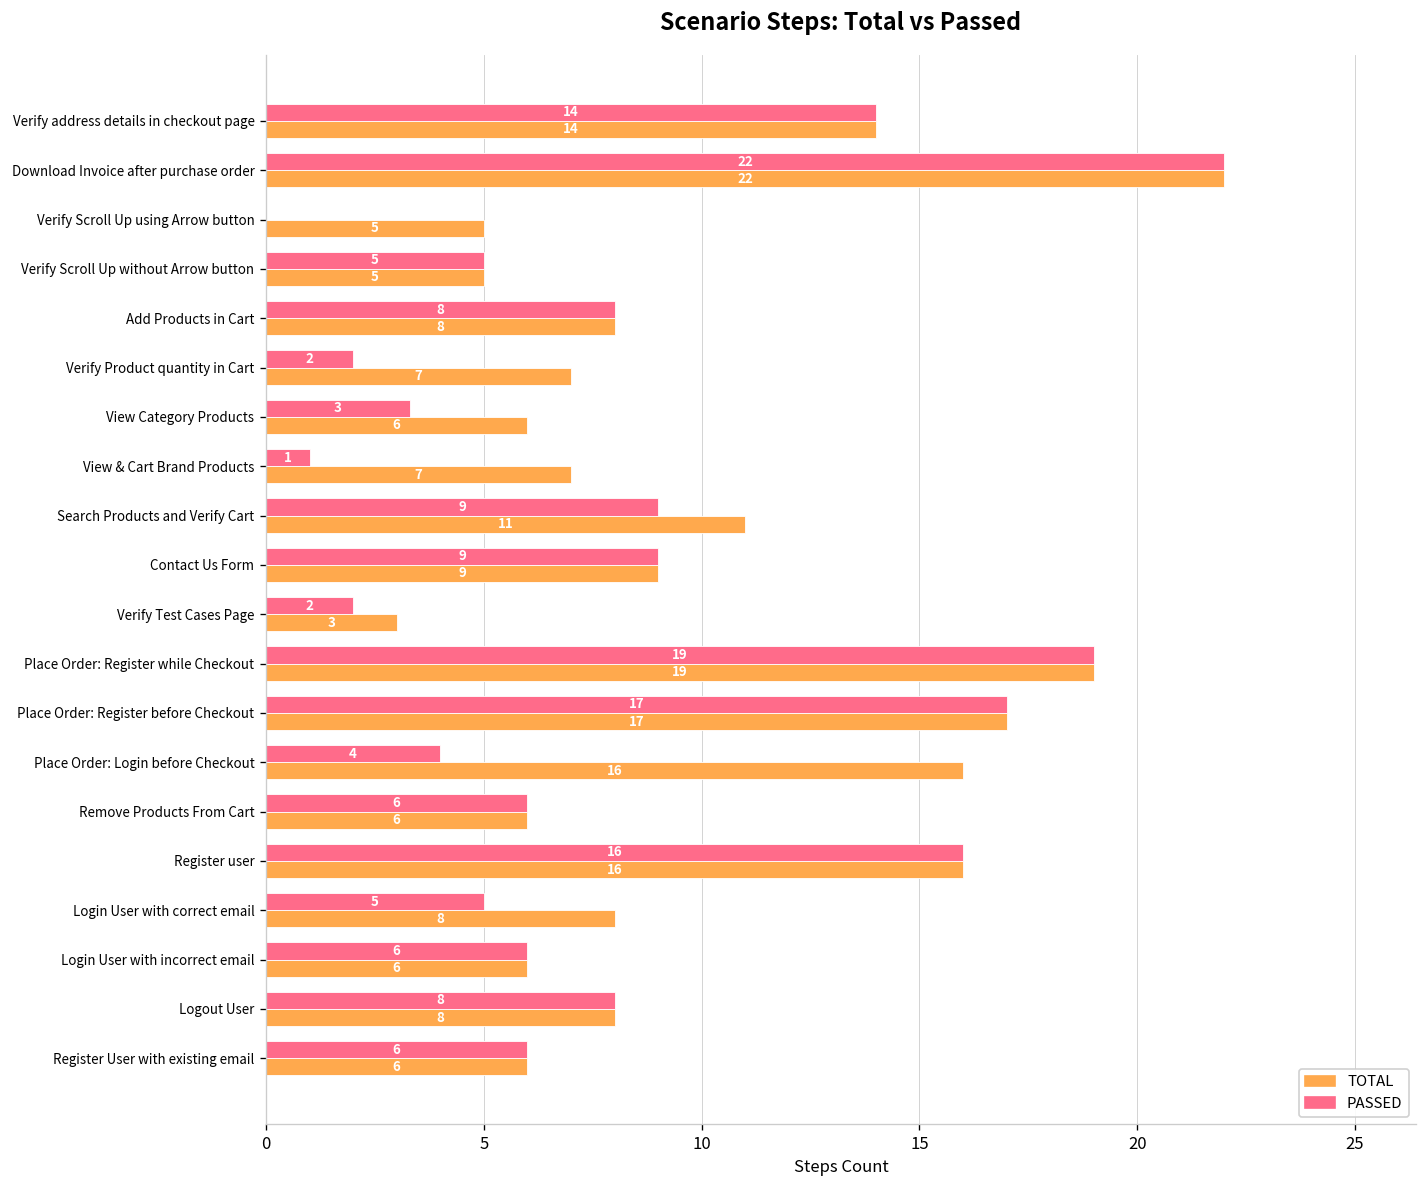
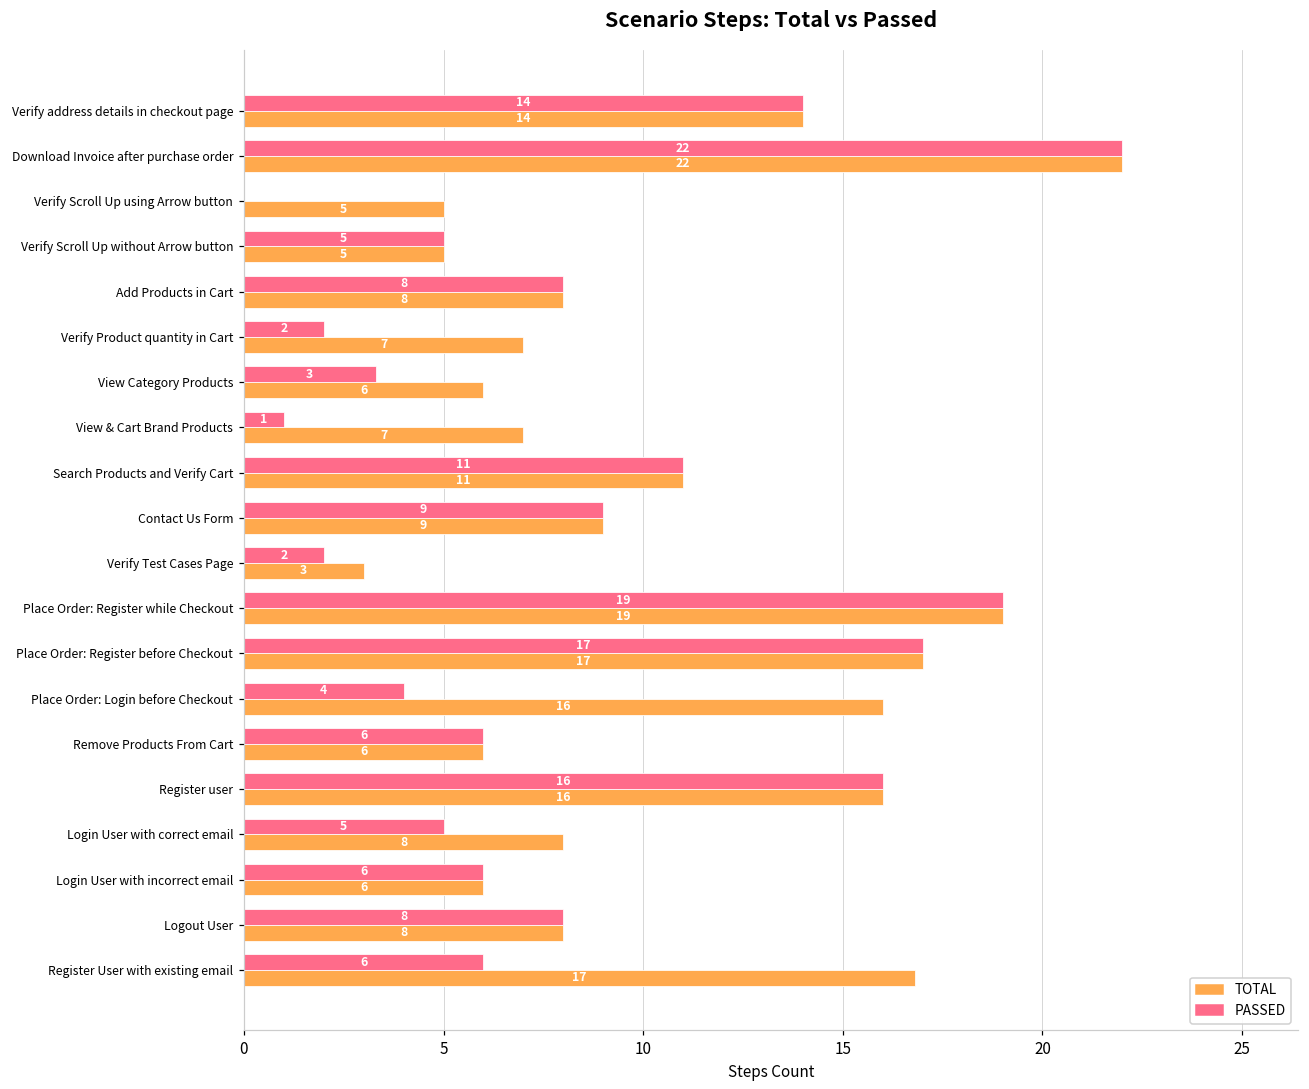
PASSED, Search Products and Verify Cart: 9 -> 11
TOTAL, Register User with existing email: 6 -> 17
